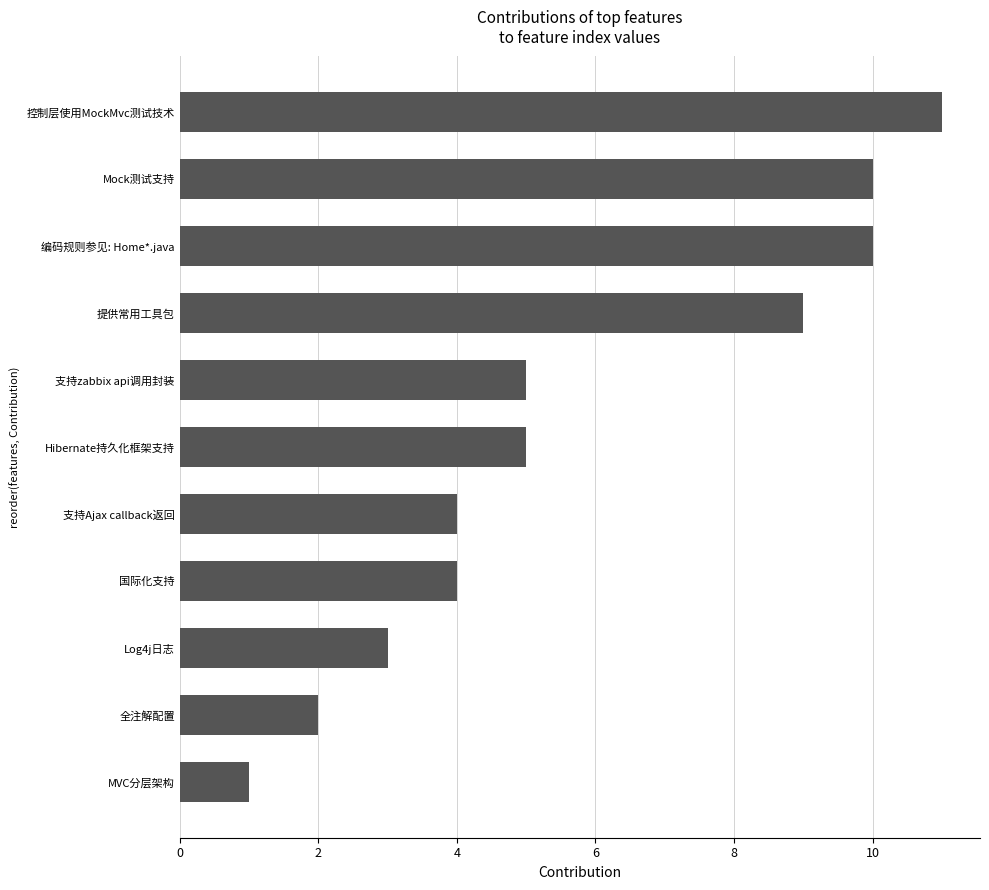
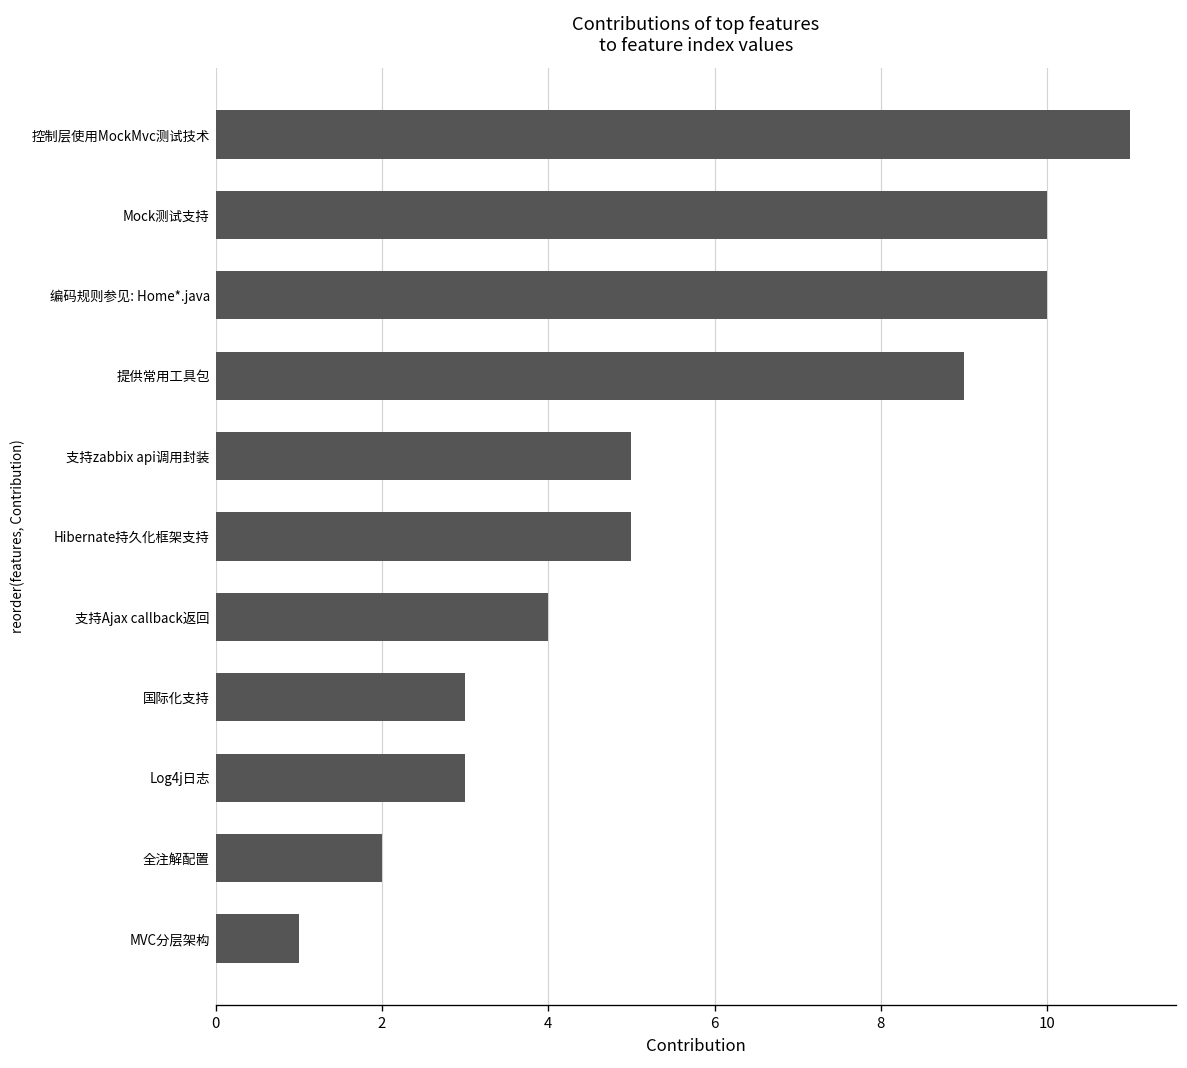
国际化支持: 4 -> 3
